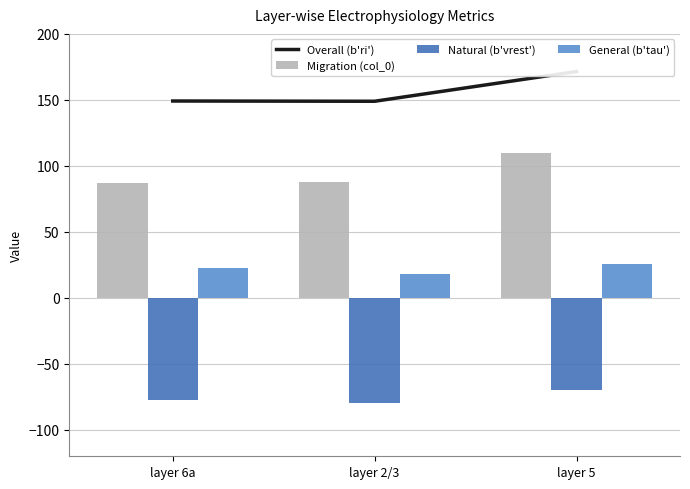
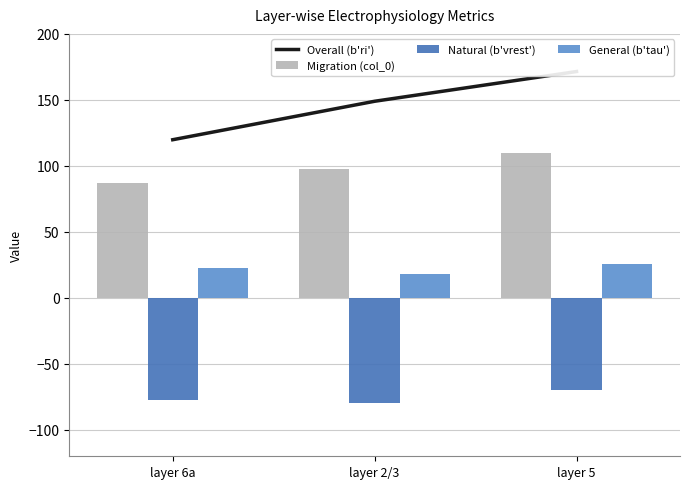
Overall (b'ri'), layer 6a: 149 -> 120
Migration (col_0), layer 2/3: 88 -> 98
